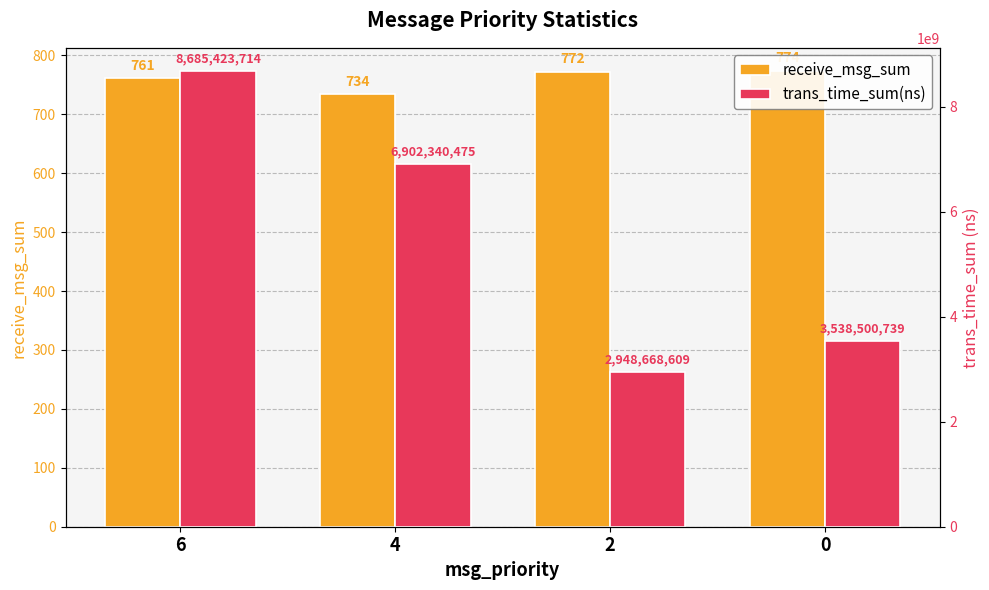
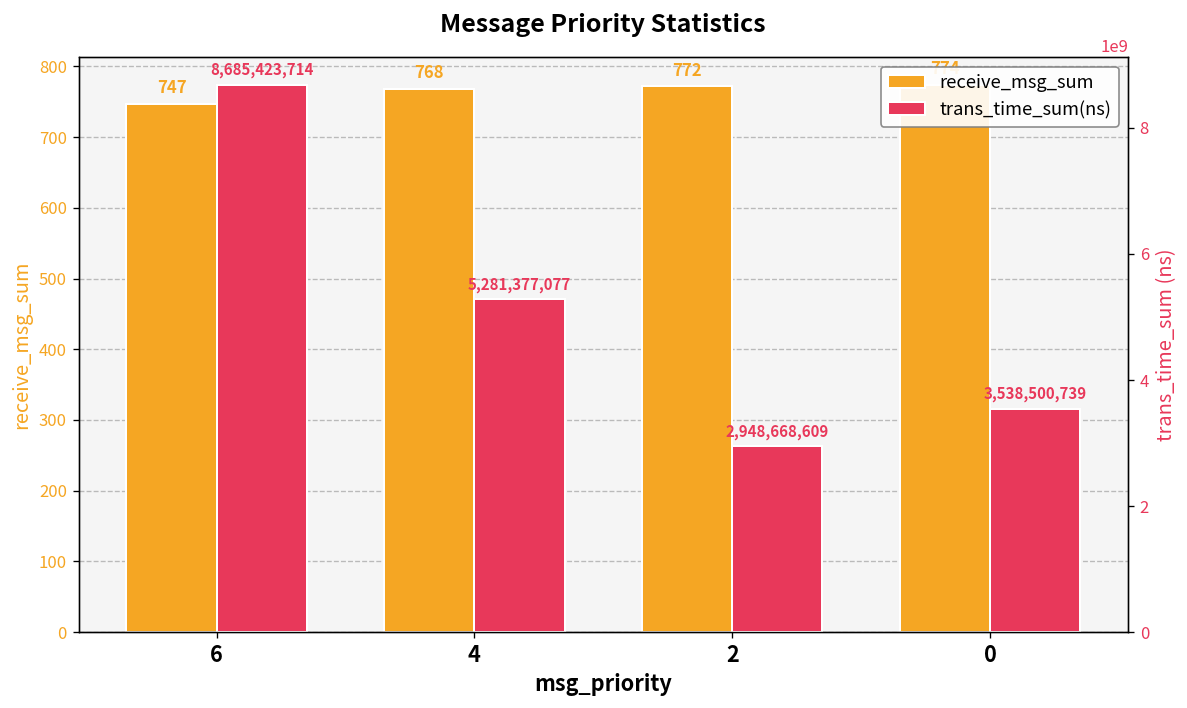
receive_msg_sum, 6: 761 -> 747
receive_msg_sum, 4: 734 -> 768
trans_time_sum(ns), 4: 6,902,340,475 -> 5,281,377,077
